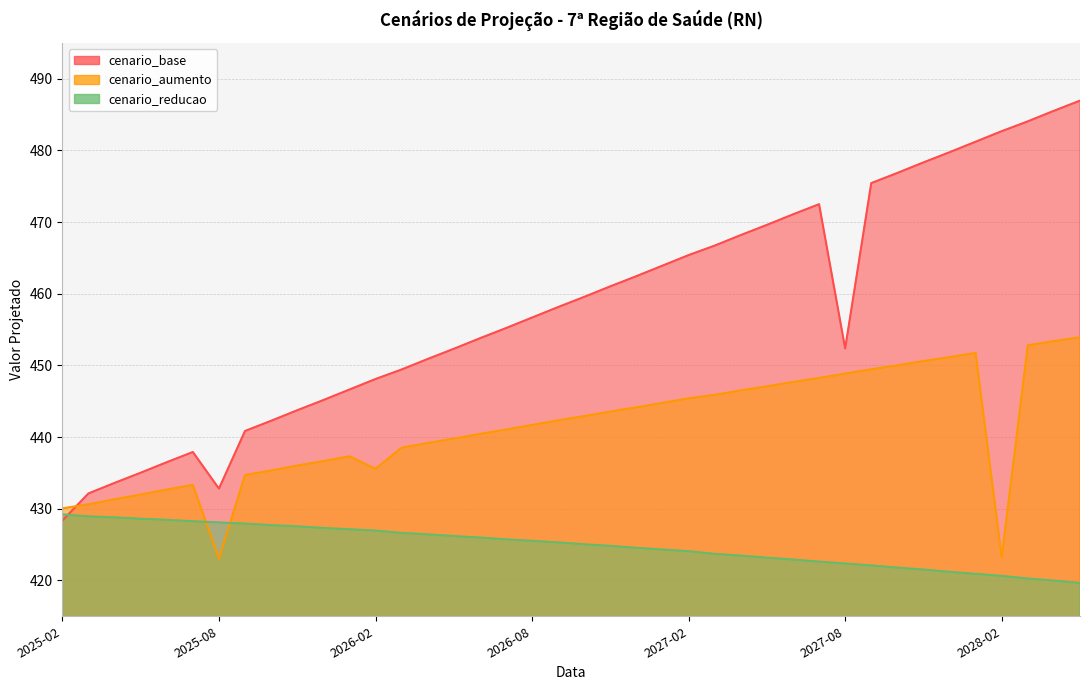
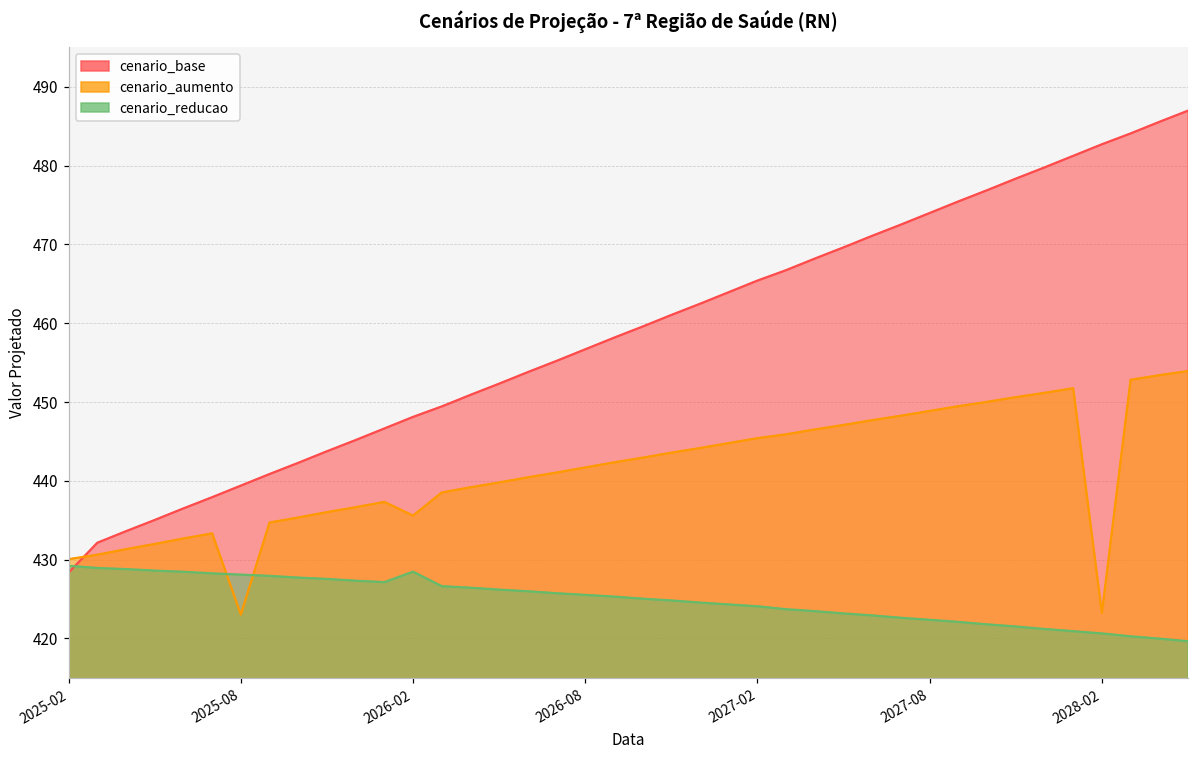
cenario_base, 2025-08: 433 -> 439
cenario_reducao, 2026-02: 427 -> 428
cenario_base, 2027-08: 452 -> 474
